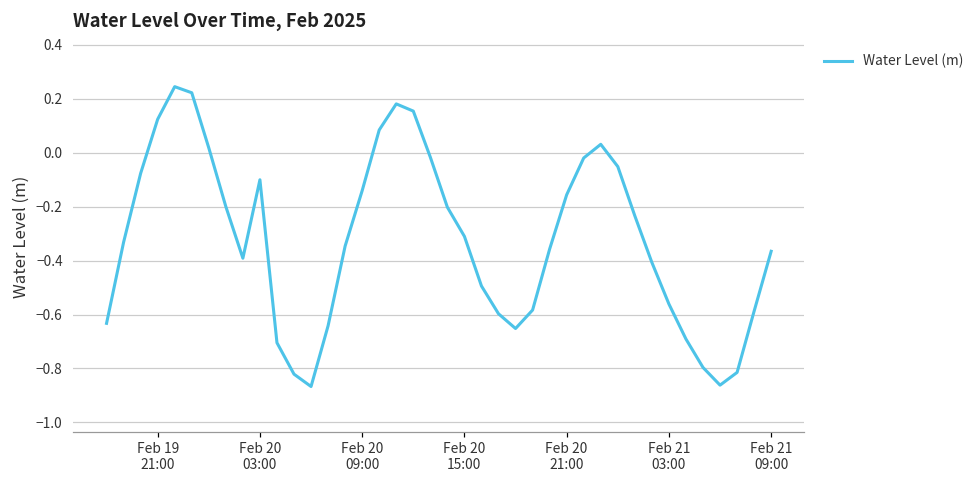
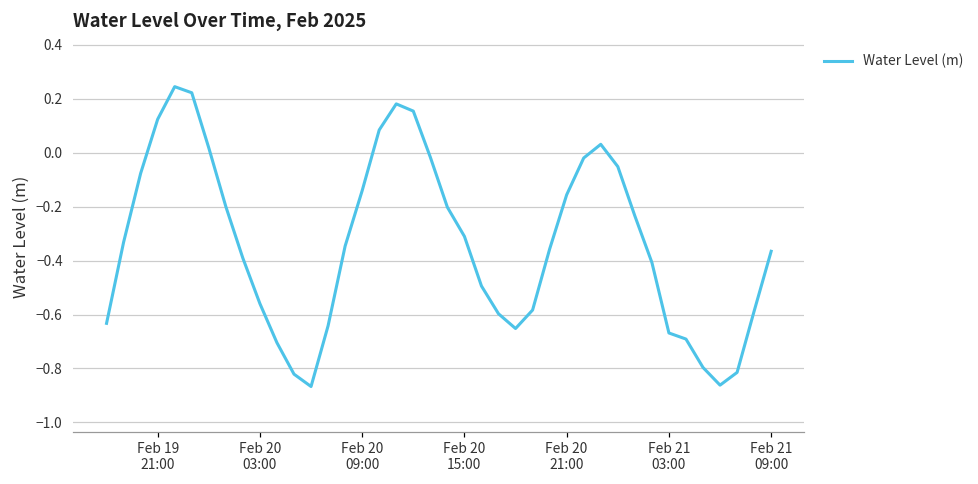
Feb 20 03:00: -0.10 -> -0.56
Feb 21 03:00: -0.56 -> -0.67
